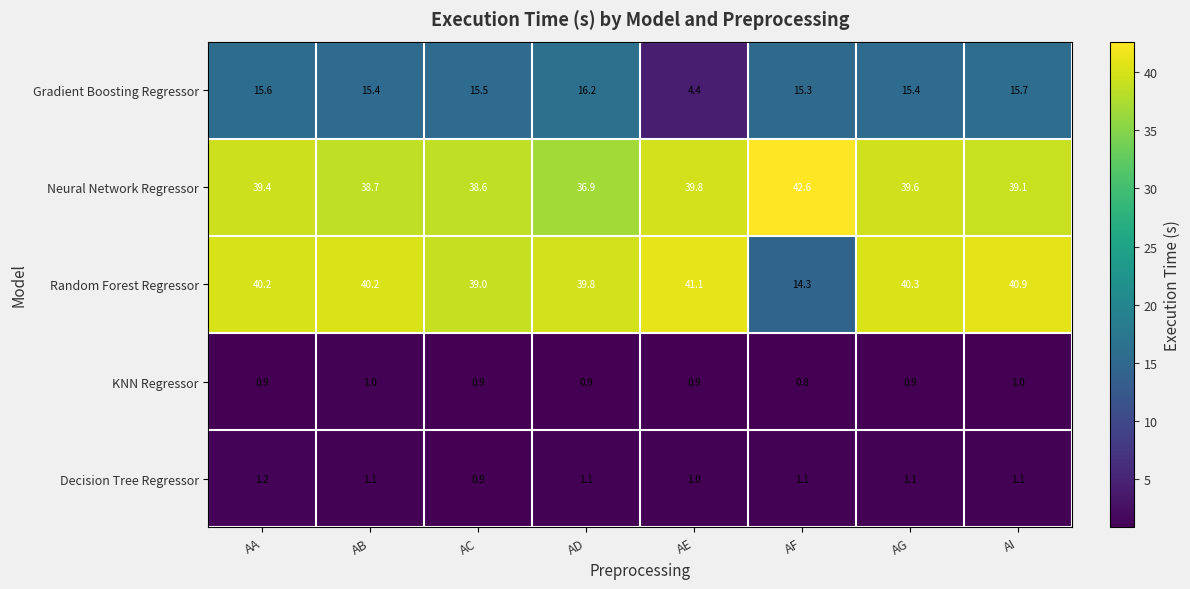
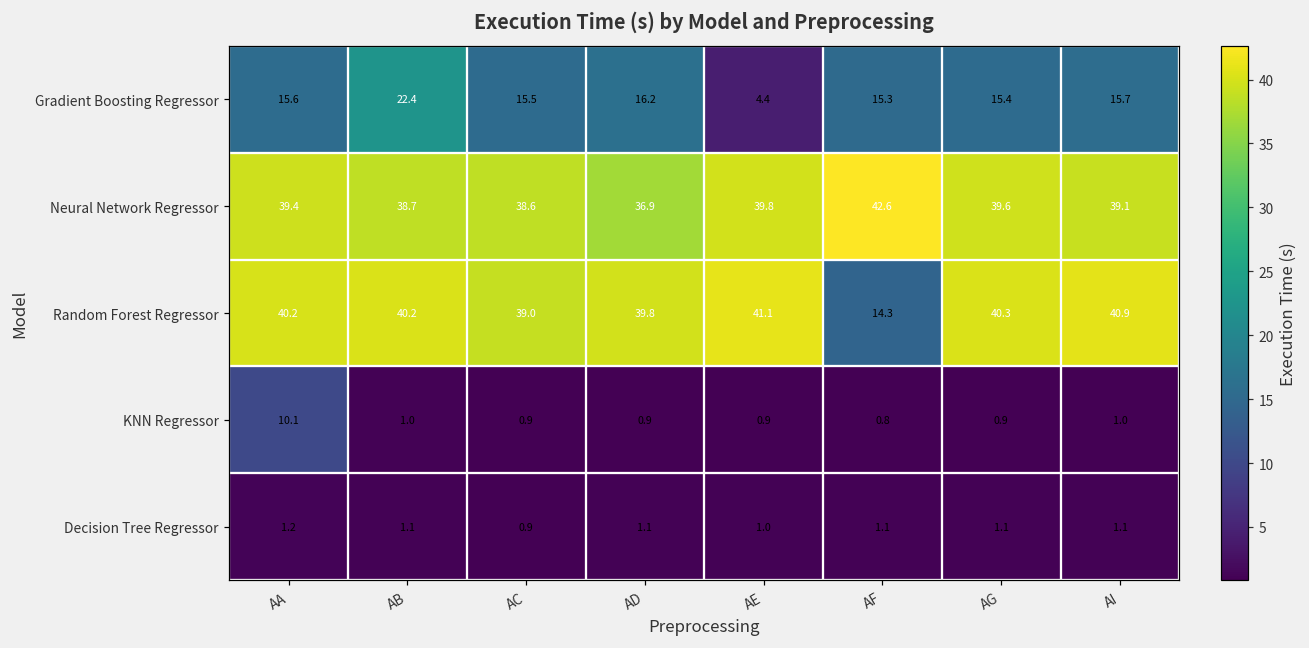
Gradient Boosting Regressor, AB: 15.4 -> 22.4
KNN Regressor, AA: 0.9 -> 10.1
